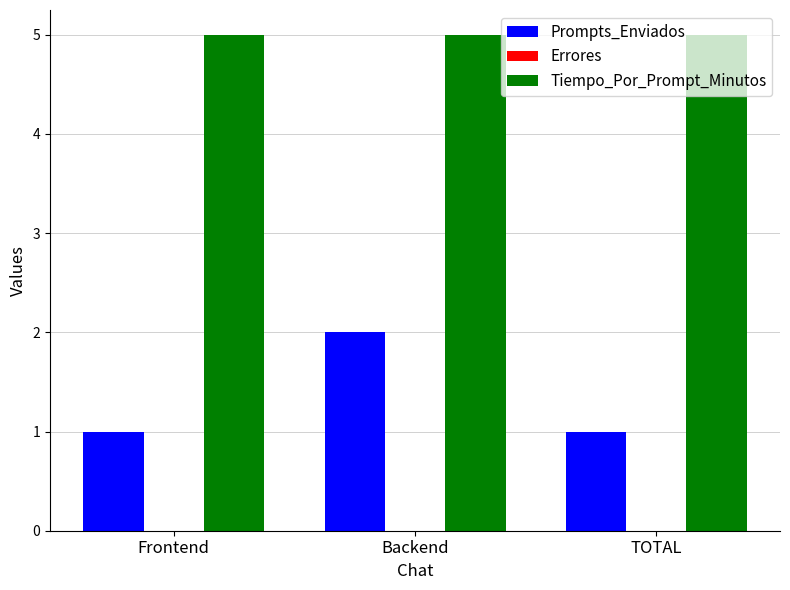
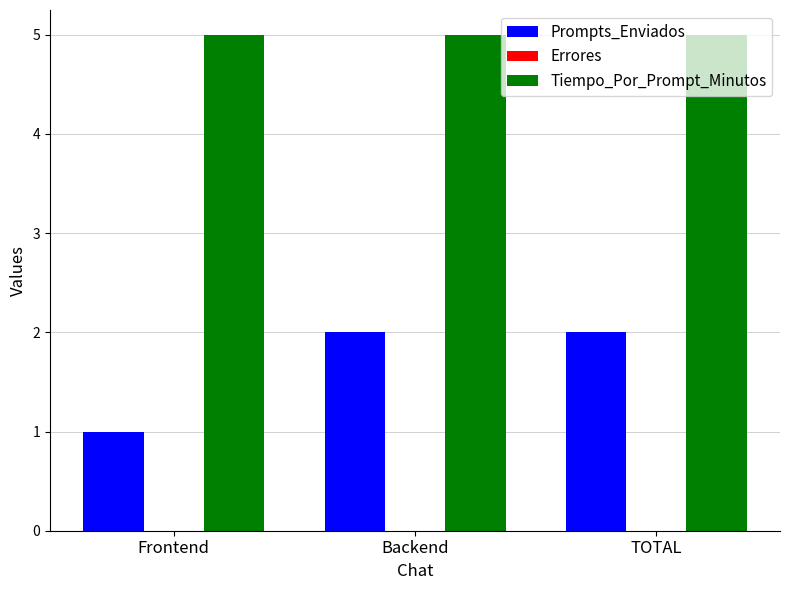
Prompts_Enviados, TOTAL: 1 -> 2
